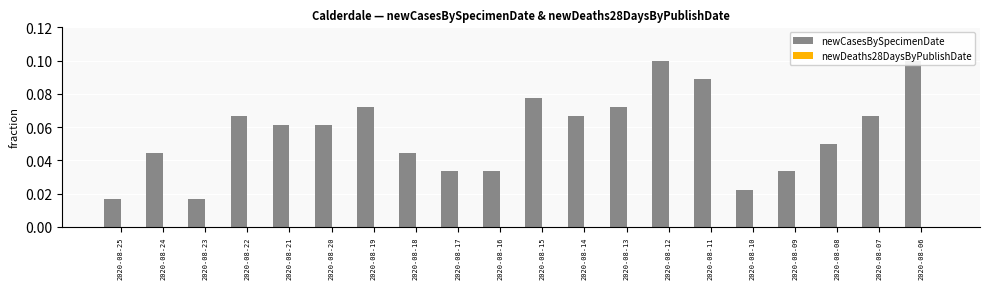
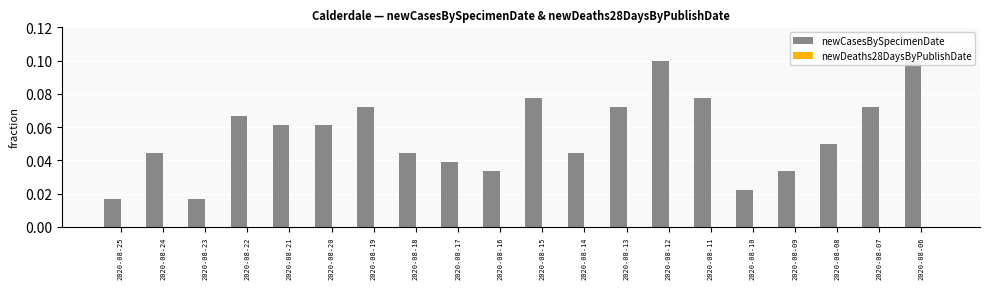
newCasesBySpecimenDate, 2020-08-17: 0.033 -> 0.039
newCasesBySpecimenDate, 2020-08-14: 0.067 -> 0.044
newCasesBySpecimenDate, 2020-08-11: 0.089 -> 0.078
newCasesBySpecimenDate, 2020-08-07: 0.067 -> 0.072
